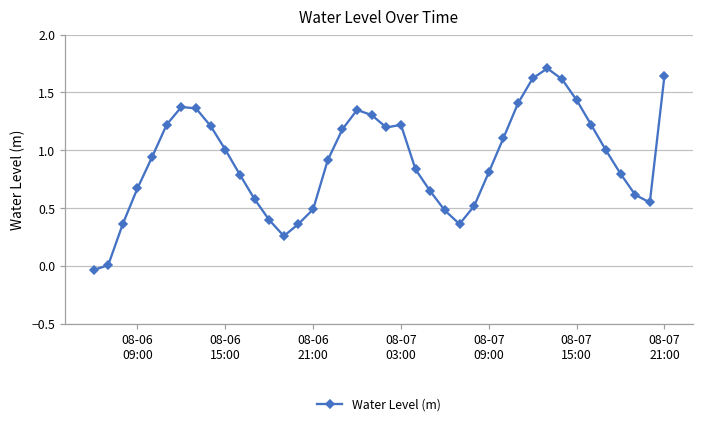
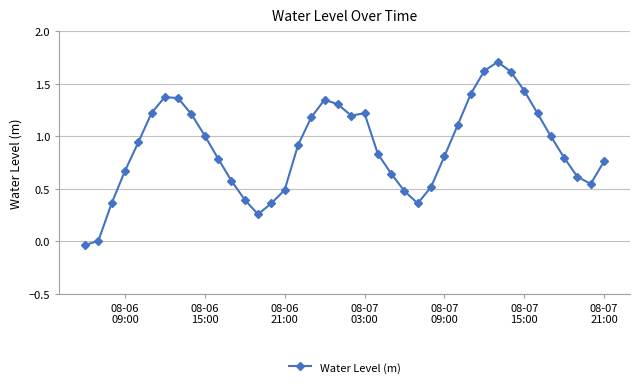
08-07 21:00: 1.64 -> 0.76
